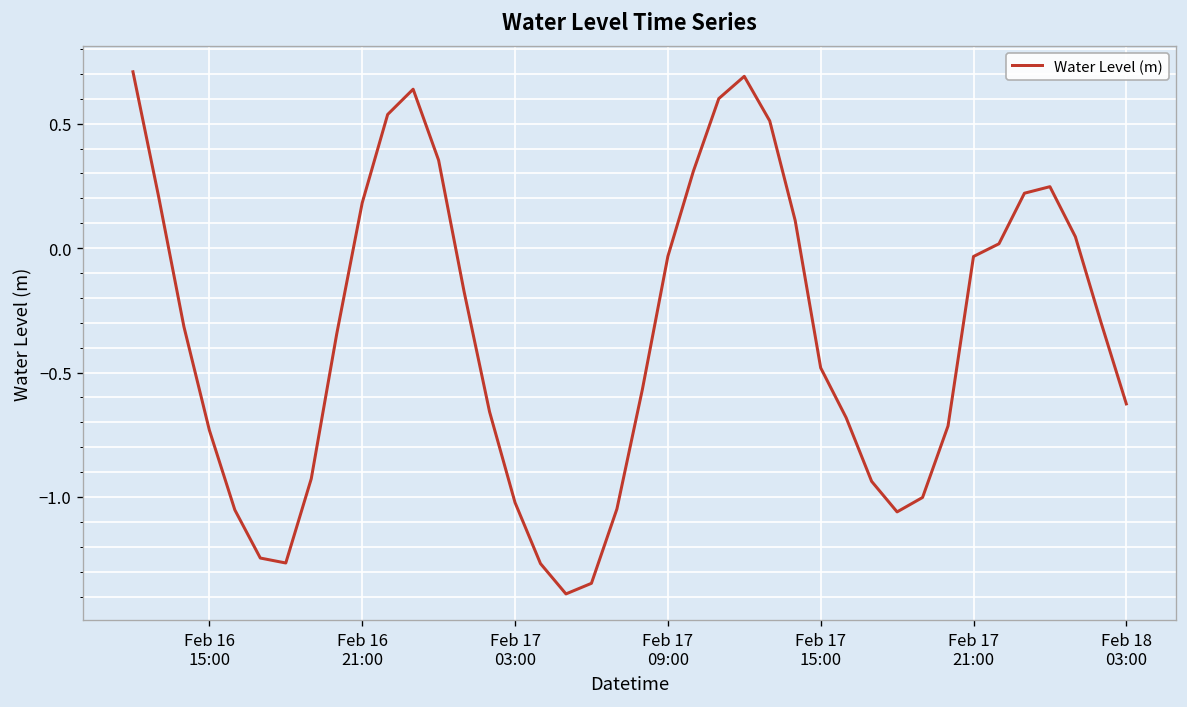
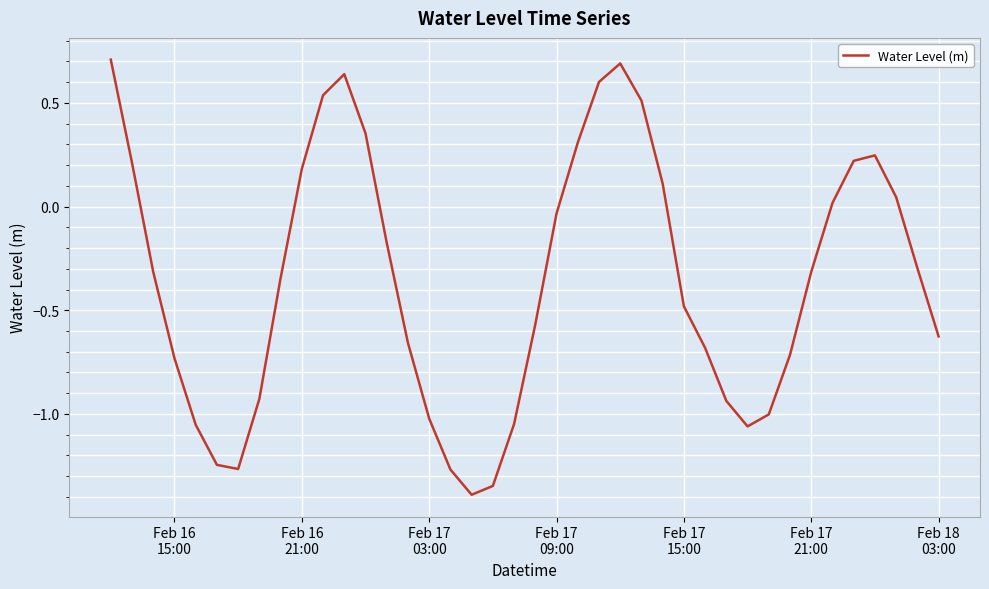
Feb 17 21:00: -0.03 -> -0.31
